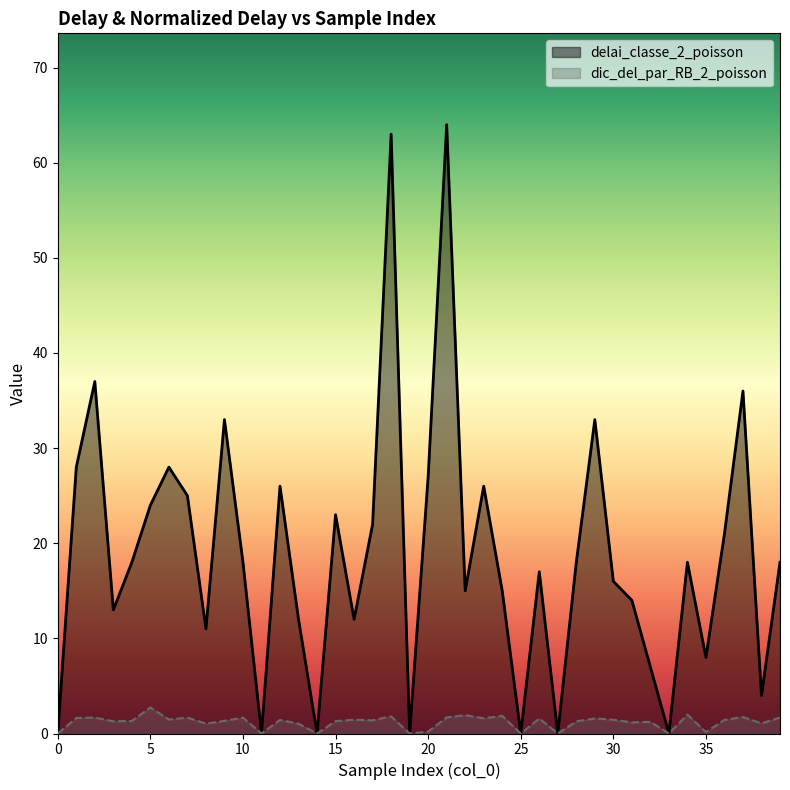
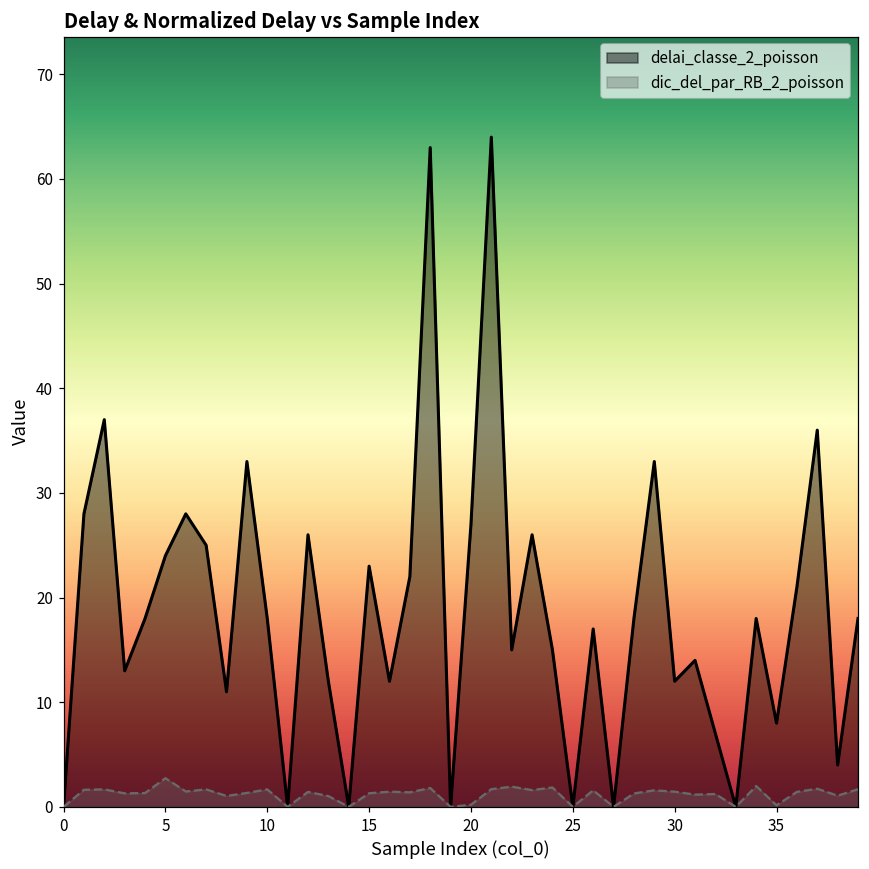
delai_classe_2_poisson, 30: 16 -> 12
